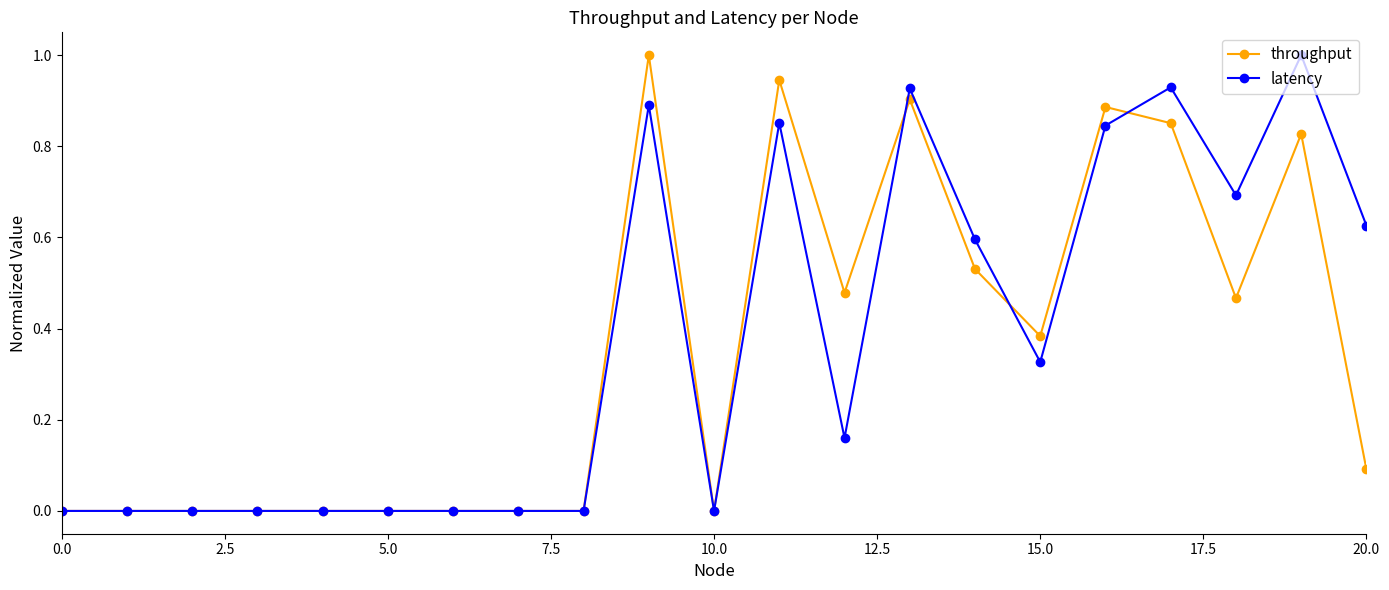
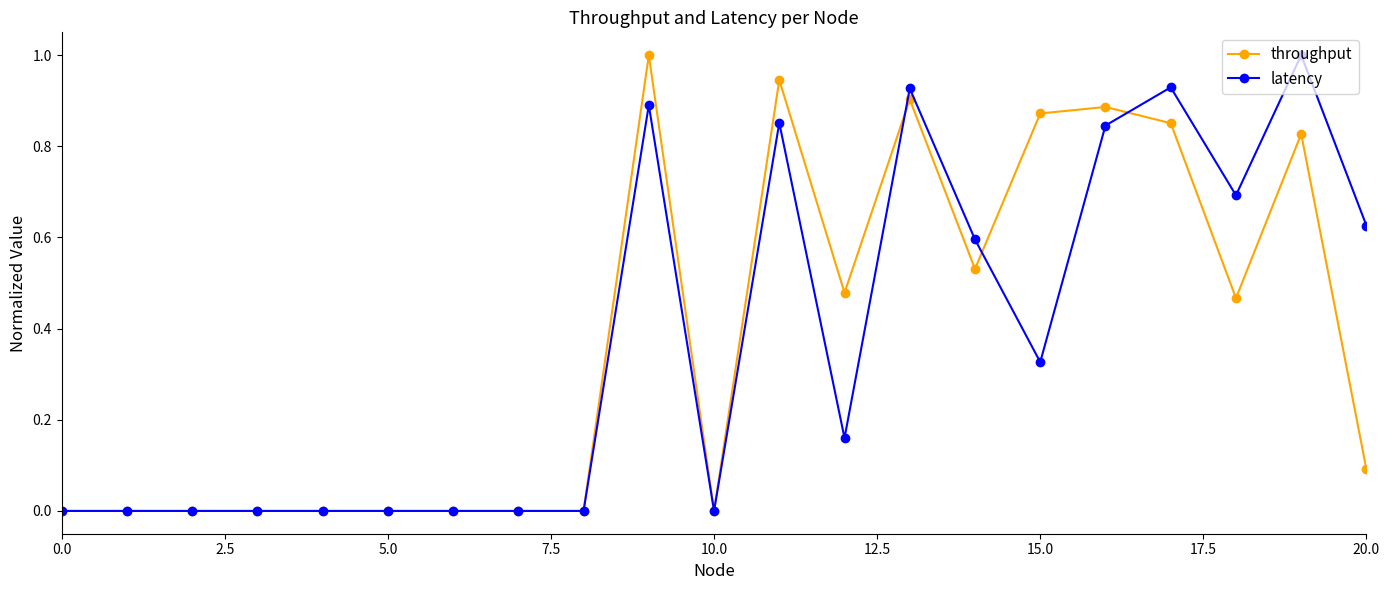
throughput, 15.0: 0.38 -> 0.87
